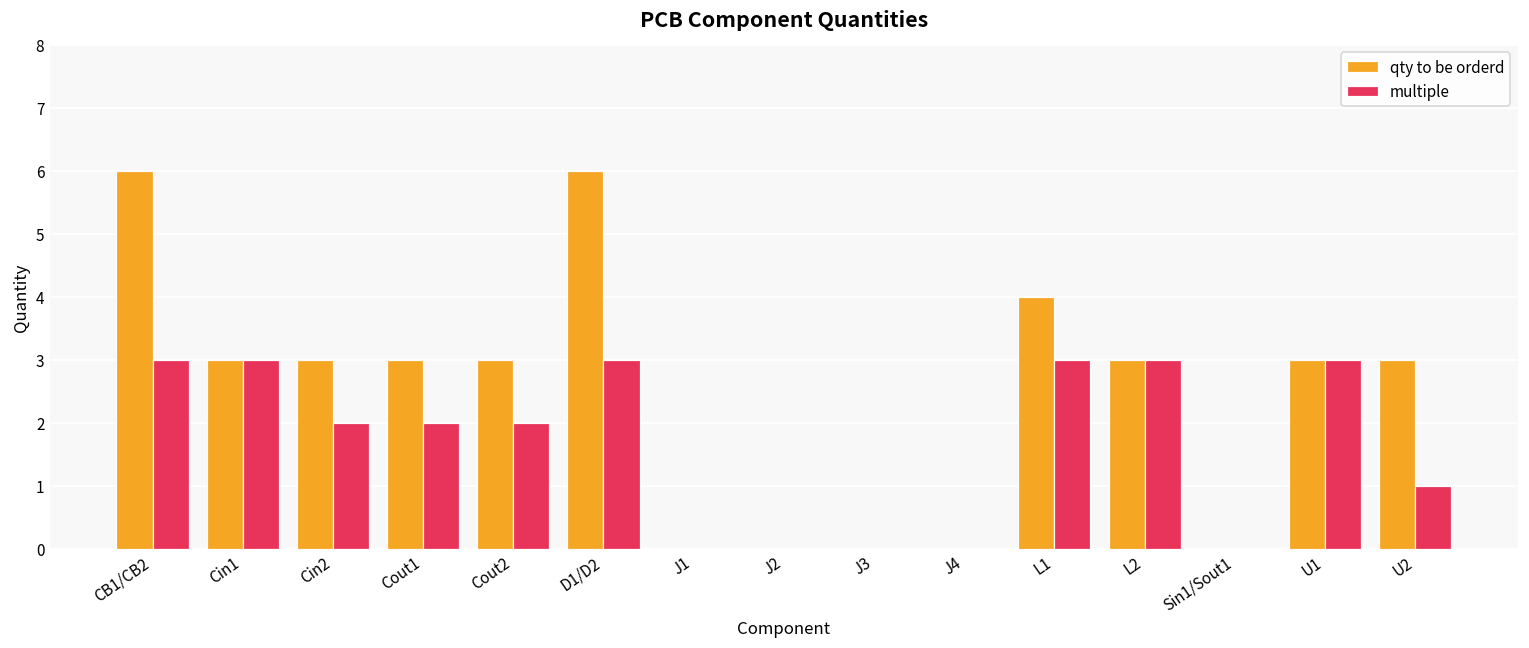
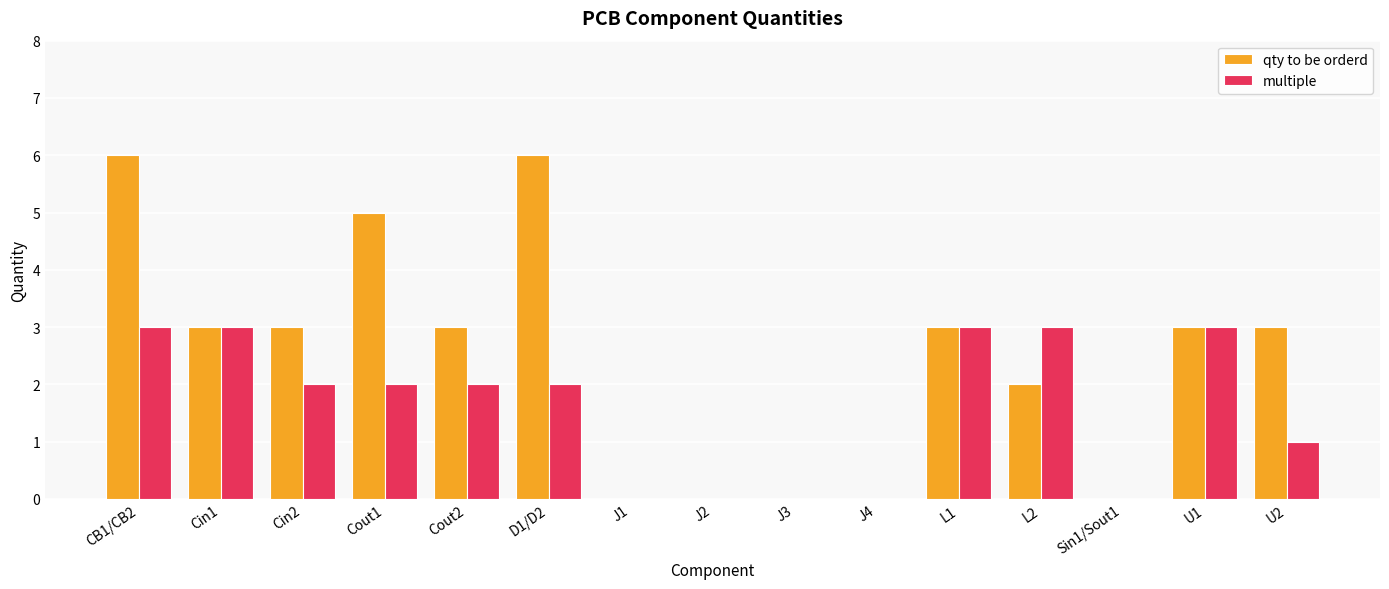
qty to be orderd, Cout1: 3 -> 5
multiple, D1/D2: 3 -> 2
qty to be orderd, L1: 4 -> 3
qty to be orderd, L2: 3 -> 2
